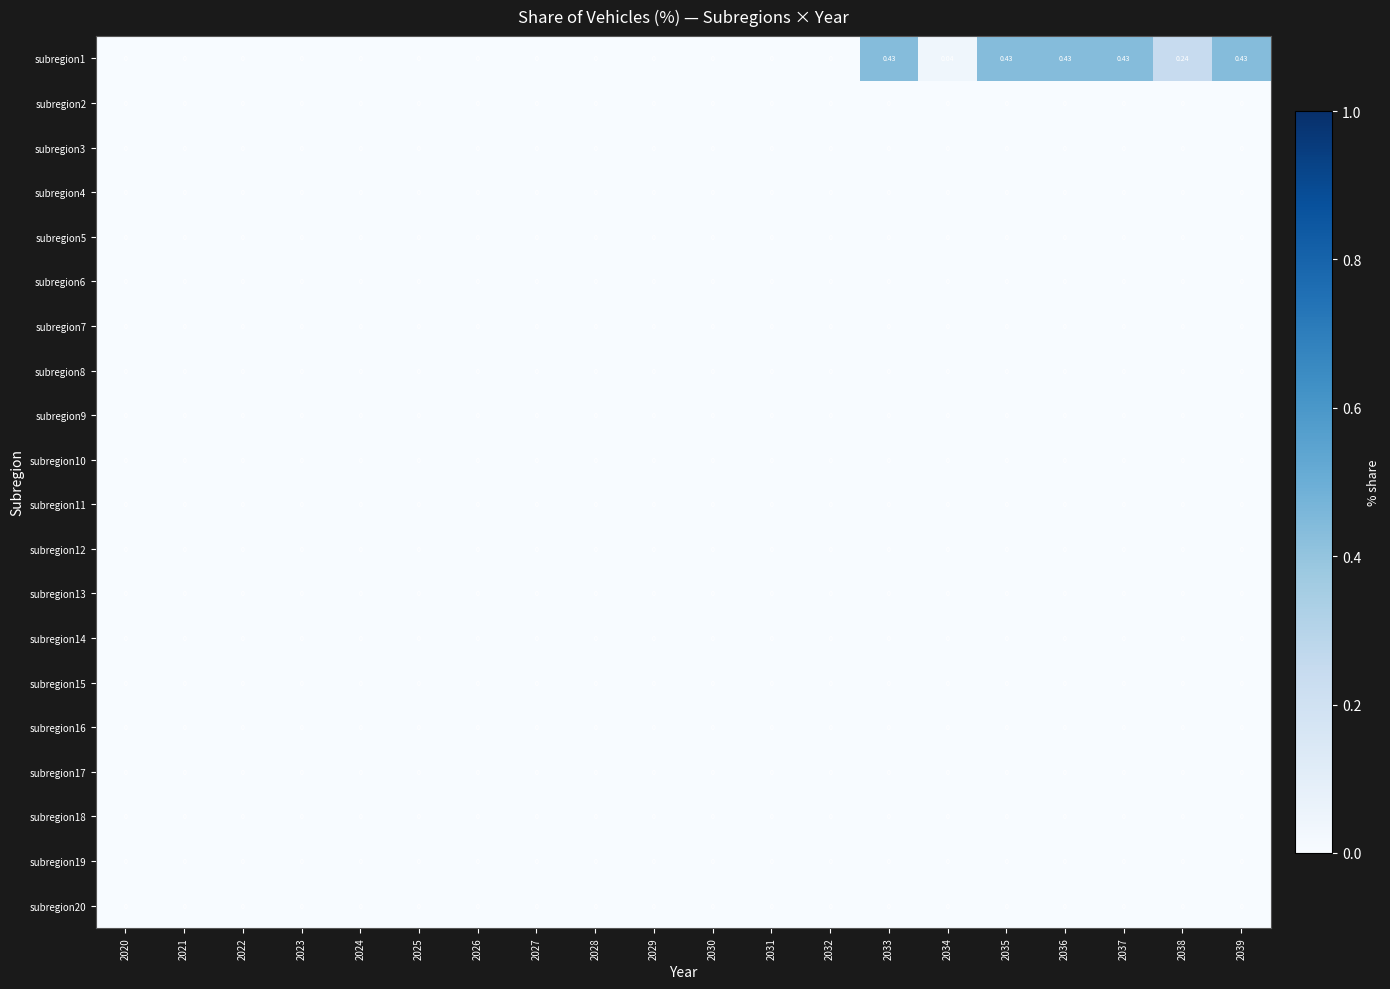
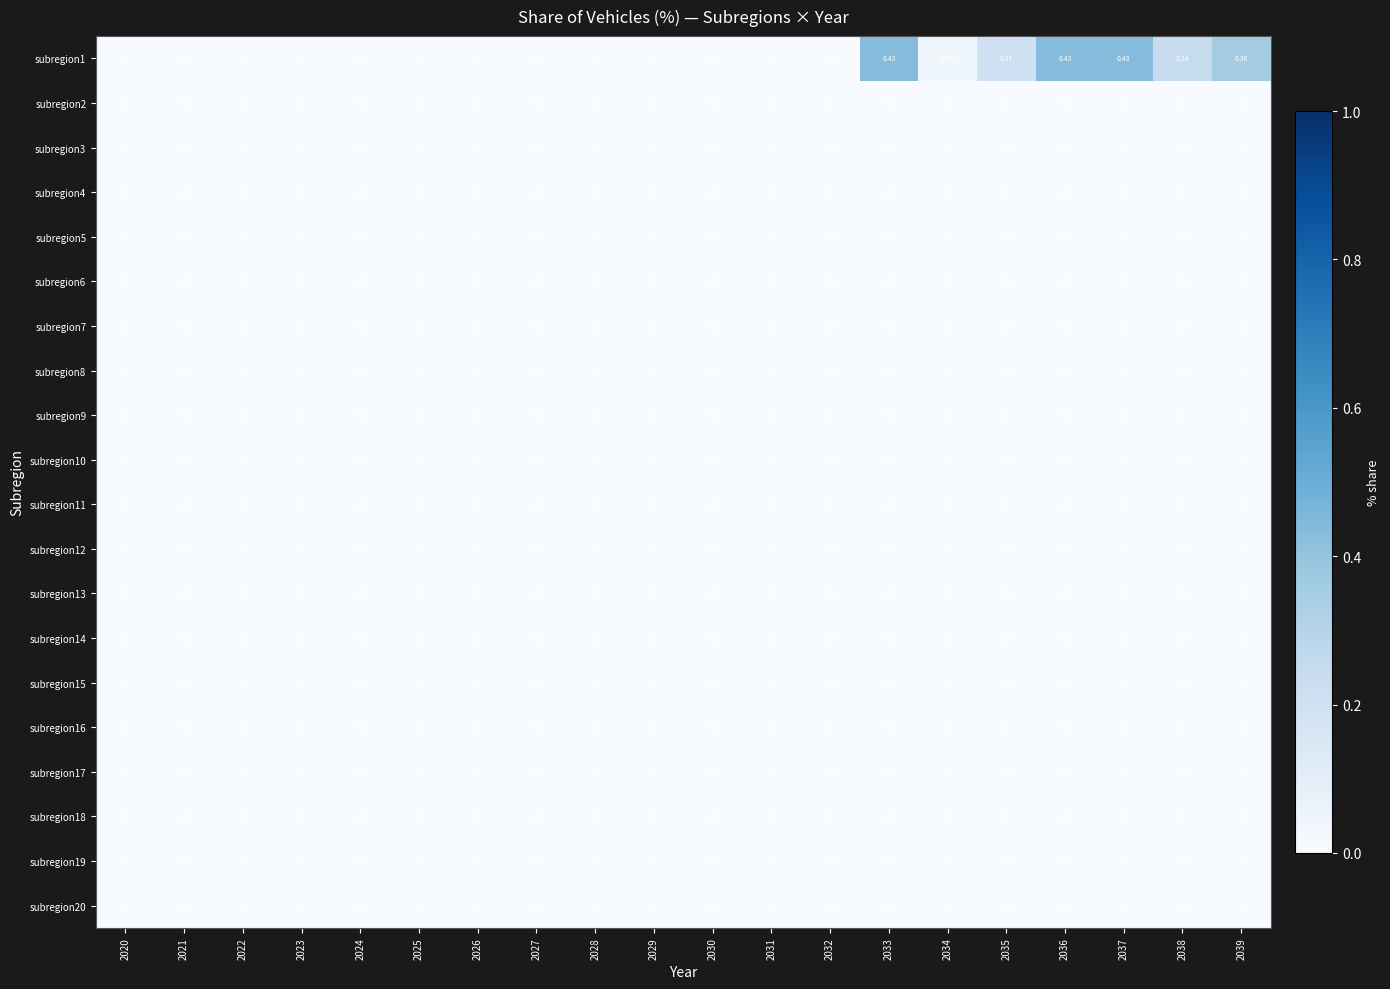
subregion1, 2035: 0.43 -> 0.21
subregion1, 2039: 0.43 -> 0.36
